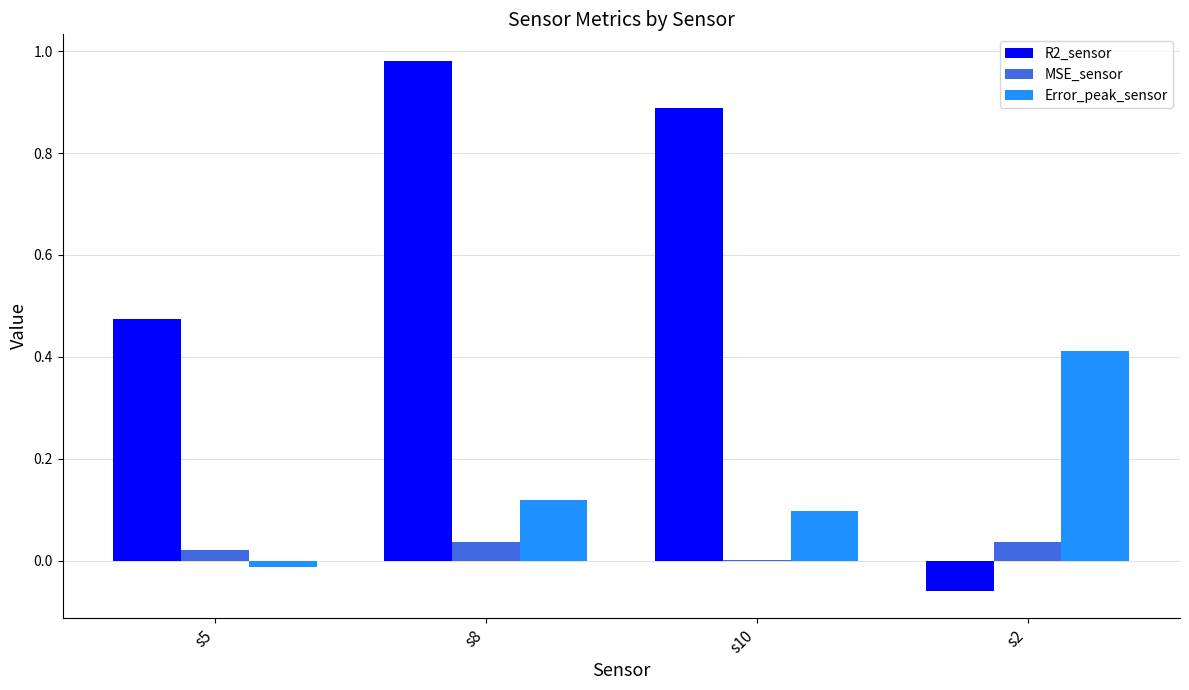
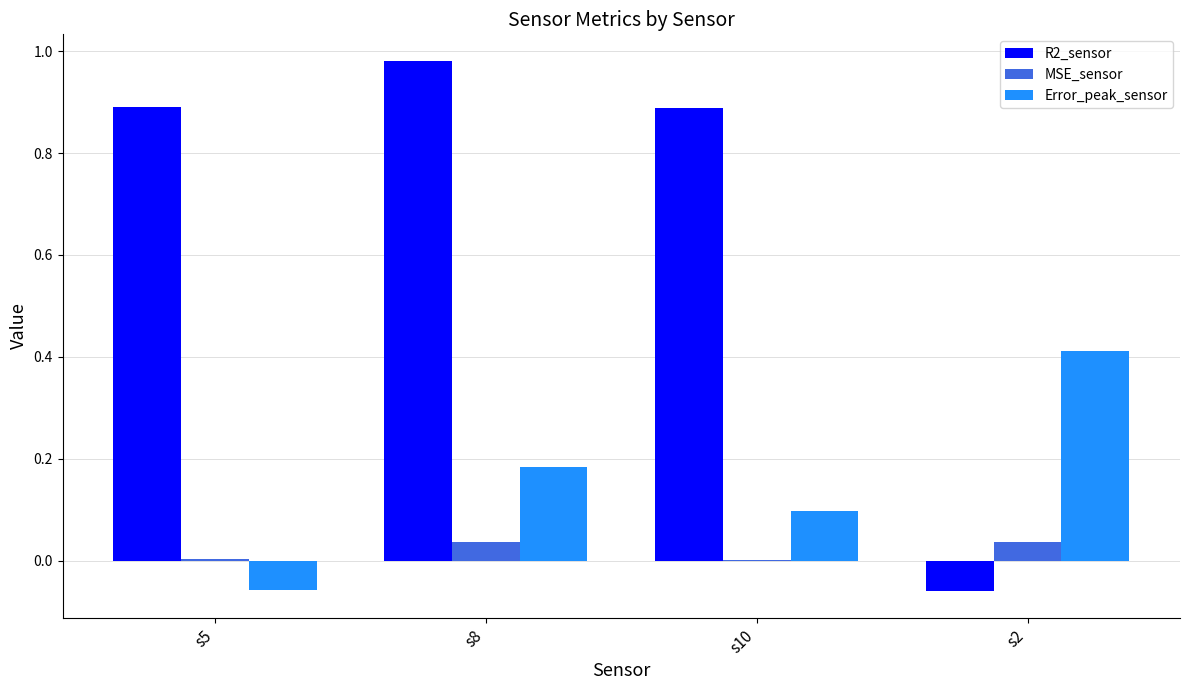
R2_sensor, s5: 0.48 -> 0.89
MSE_sensor, s5: 0.02 -> 0.00
Error_peak_sensor, s5: -0.01 -> -0.06
Error_peak_sensor, s8: 0.12 -> 0.18
